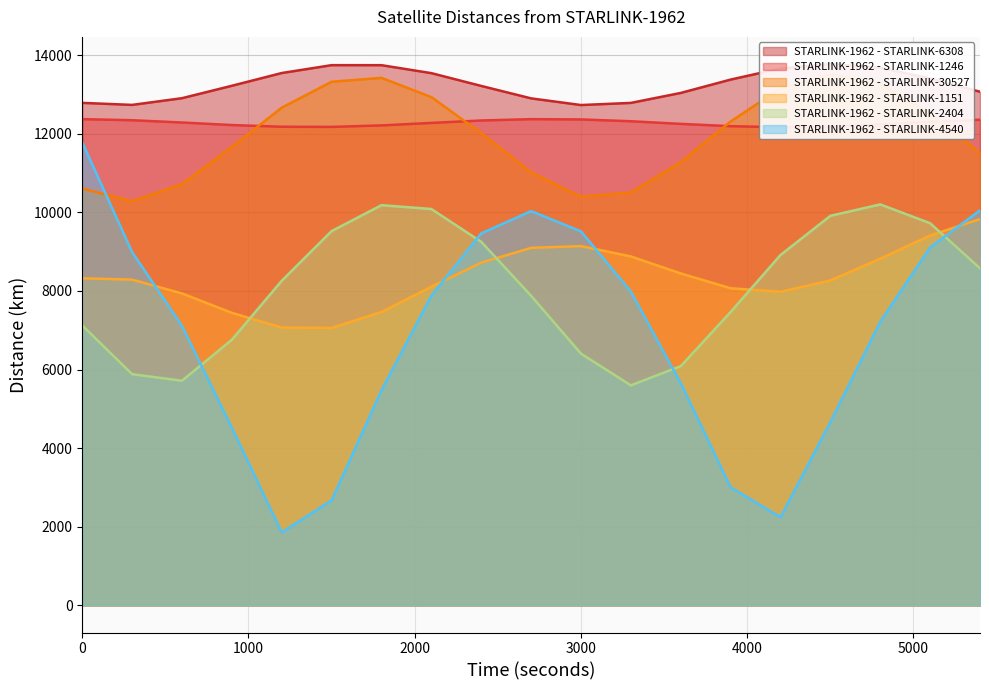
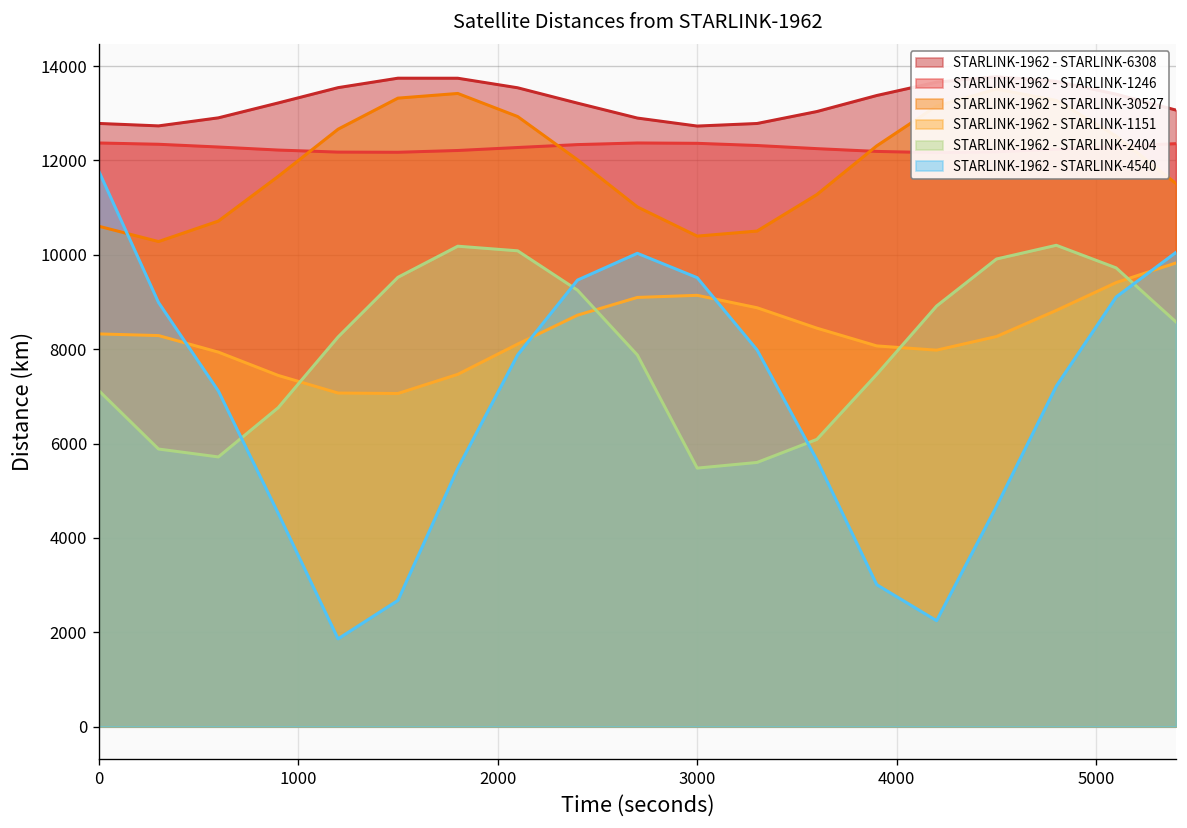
STARLINK-1962 - STARLINK-2404, 3000: 6400 -> 5500
